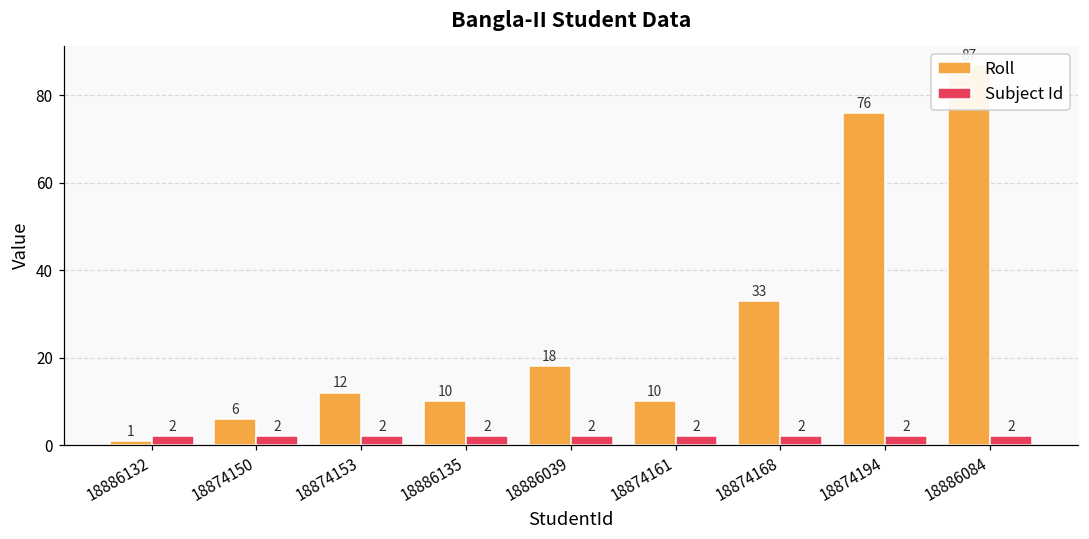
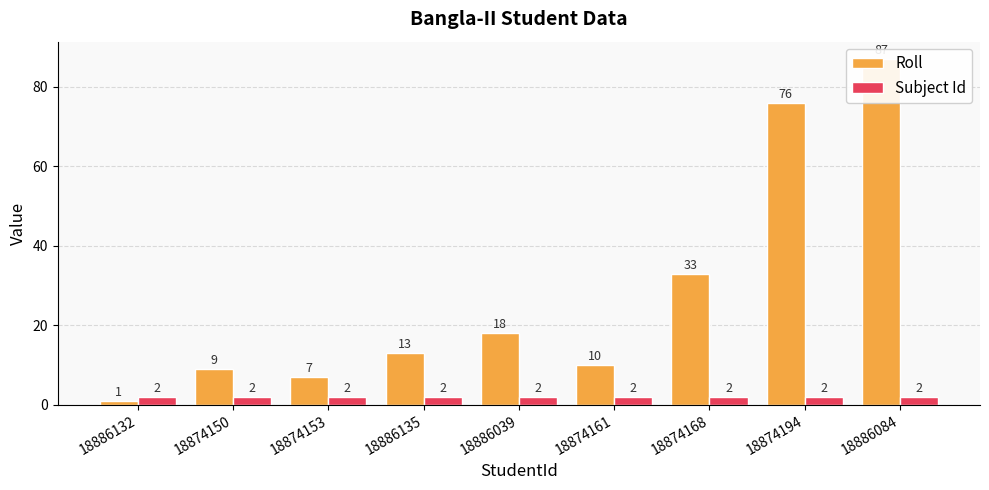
Roll, 18874150: 6 -> 9
Roll, 18874153: 12 -> 7
Roll, 18886135: 10 -> 13
